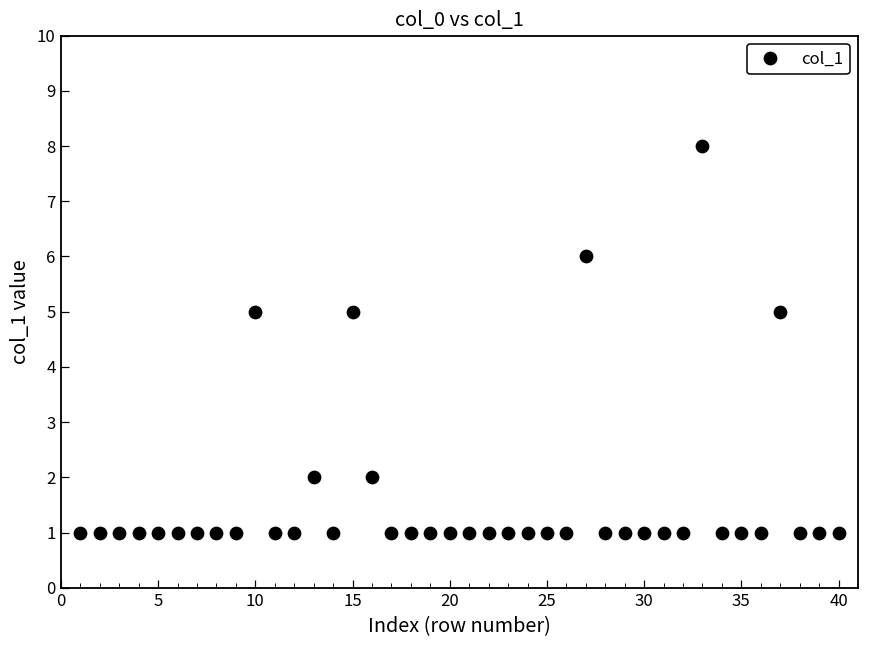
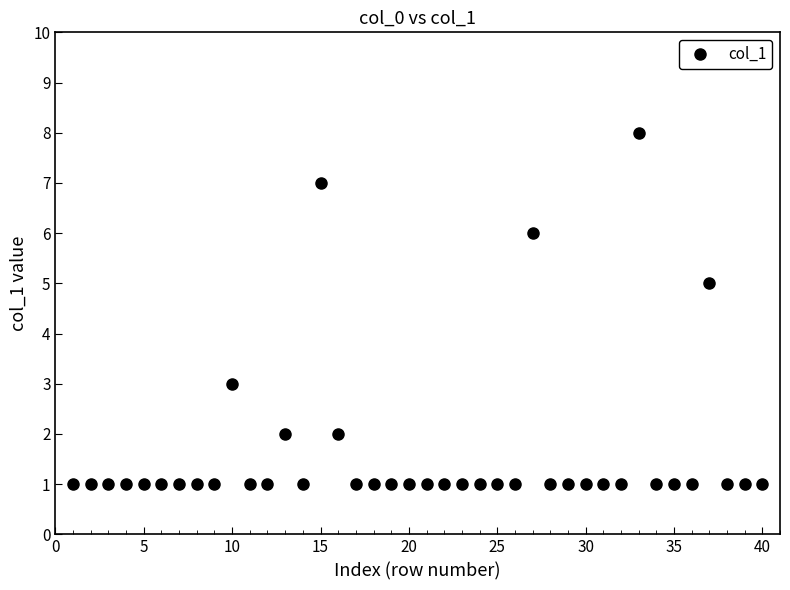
10: 5 -> 3
15: 5 -> 7
